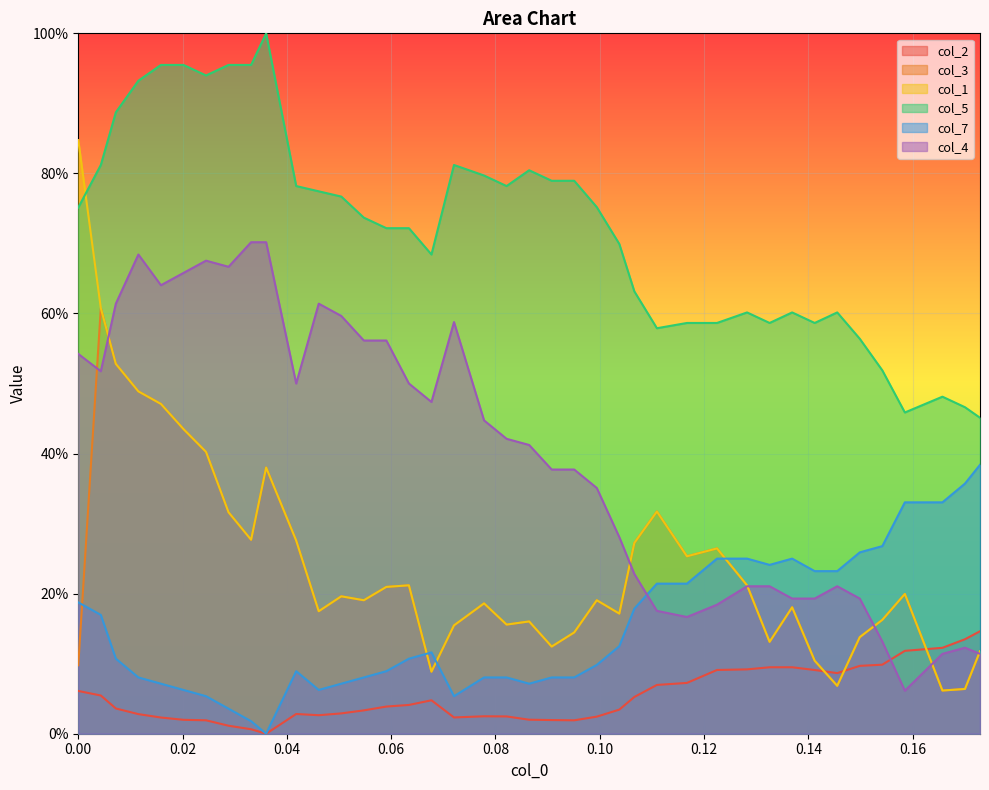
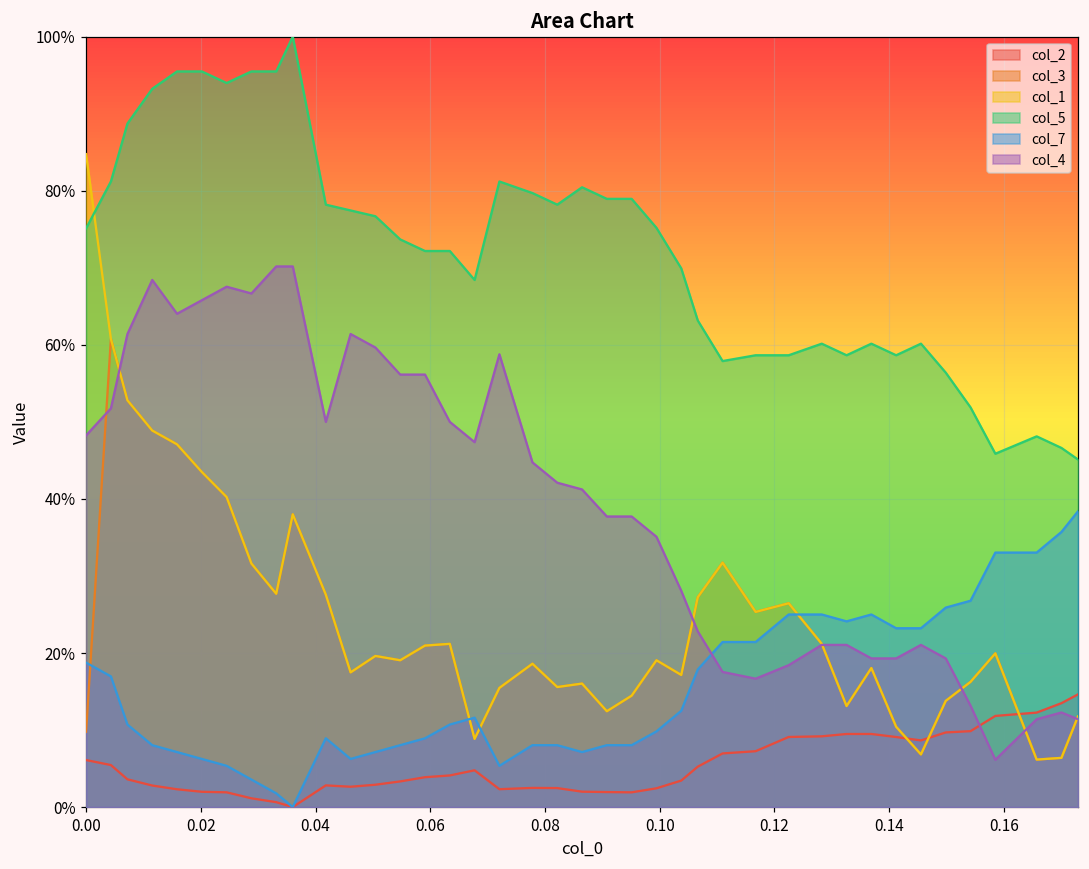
col_4, 0.00: 54% -> 48%
